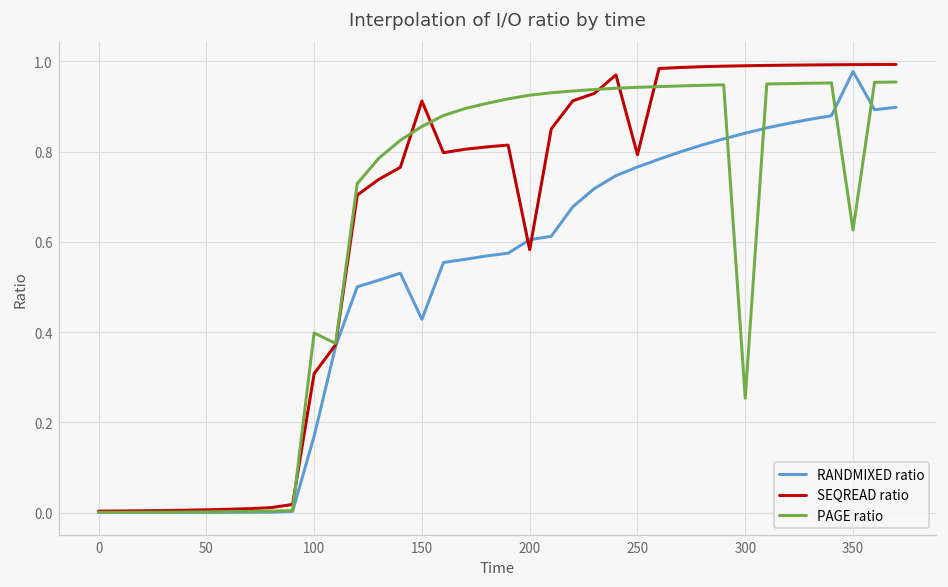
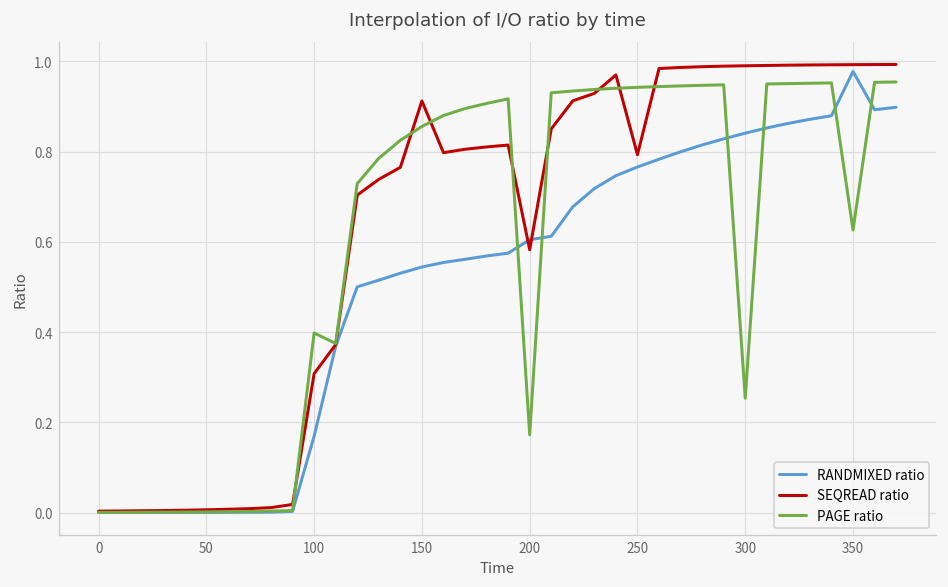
RANDMIXED ratio, 150: 0.43 -> 0.54
PAGE ratio, 200: 0.93 -> 0.17
